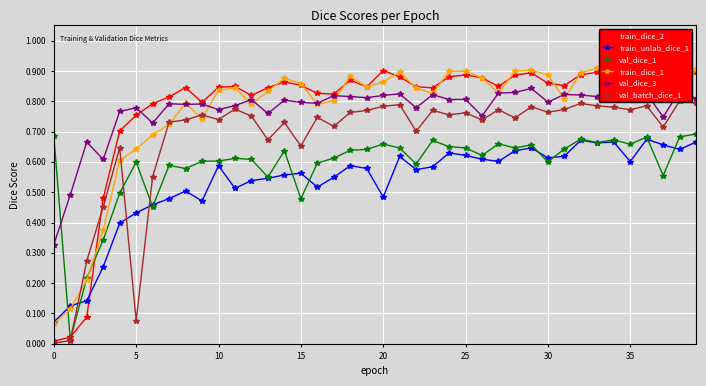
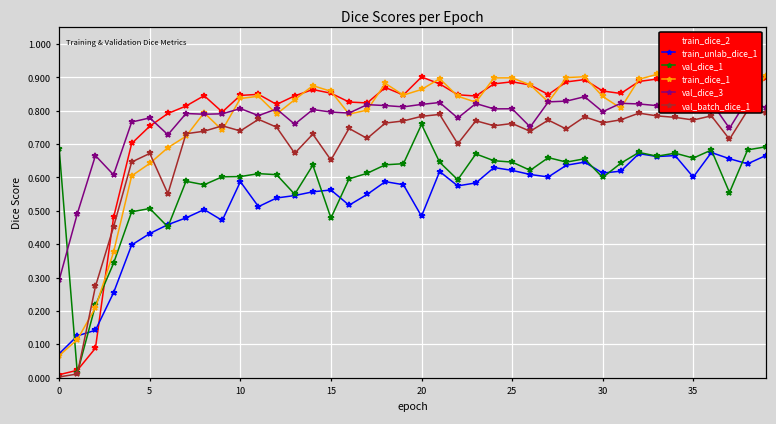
val_dice_3, 0: 0.33 -> 0.29
val_dice_1, 5: 0.60 -> 0.51
val_batch_dice_1, 5: 0.08 -> 0.67
val_dice_3, 10: 0.77 -> 0.81
val_dice_1, 20: 0.66 -> 0.76
train_dice_1, 30: 0.89 -> 0.84
